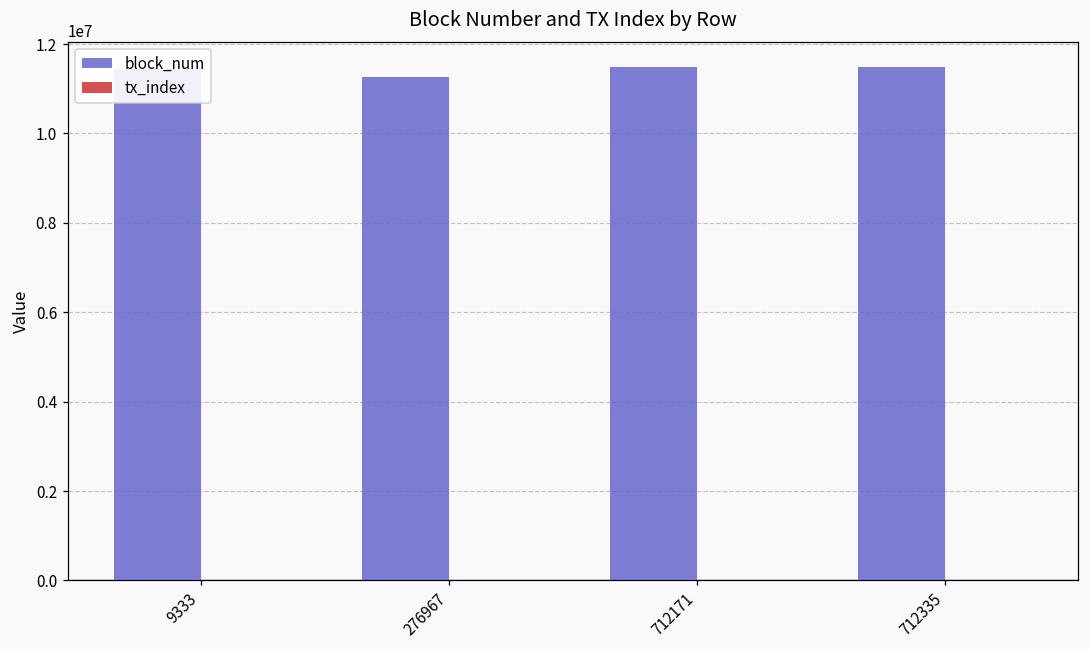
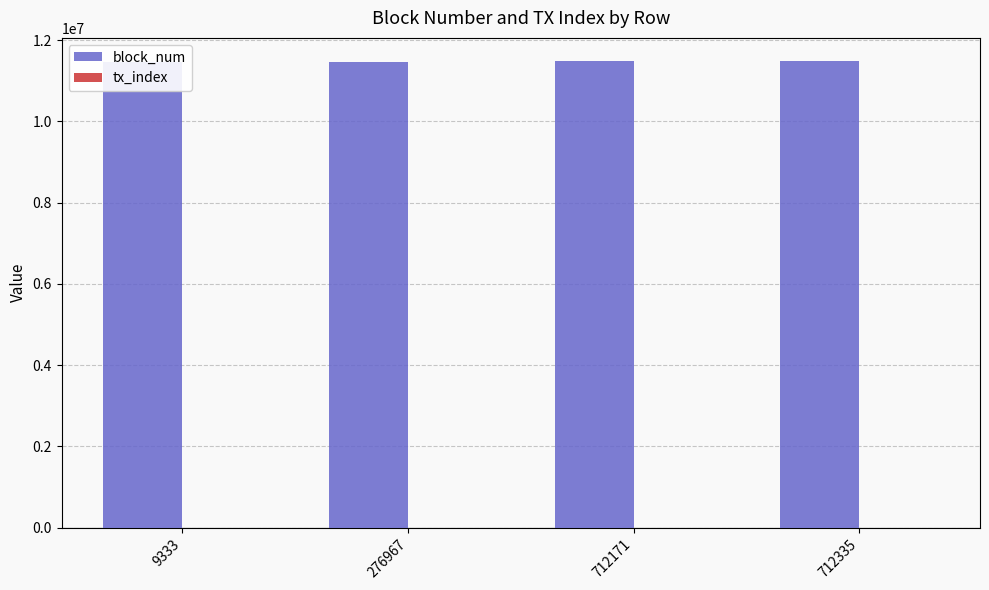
block_num, 276967: 11300000 -> 11500000
